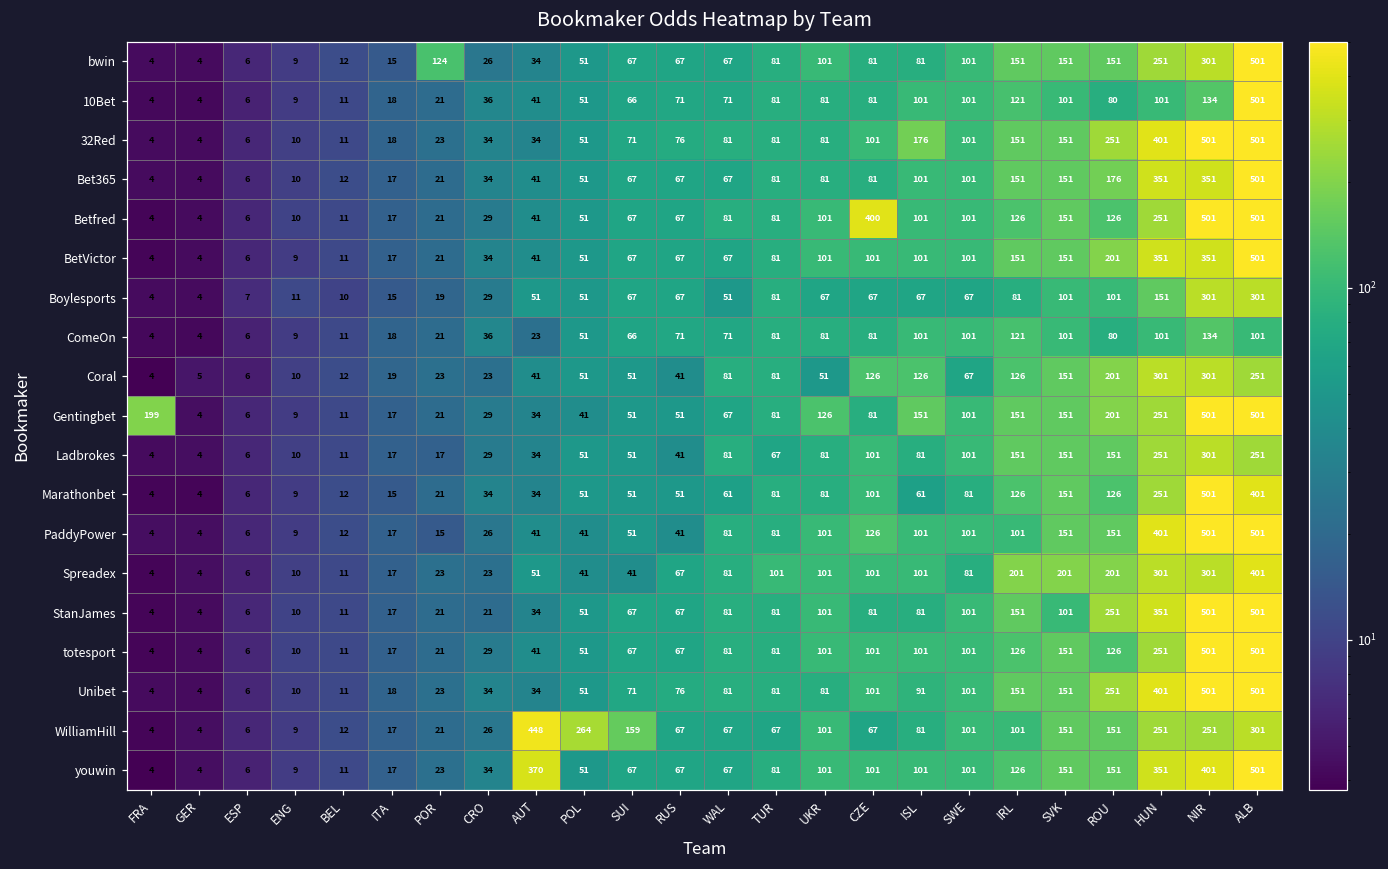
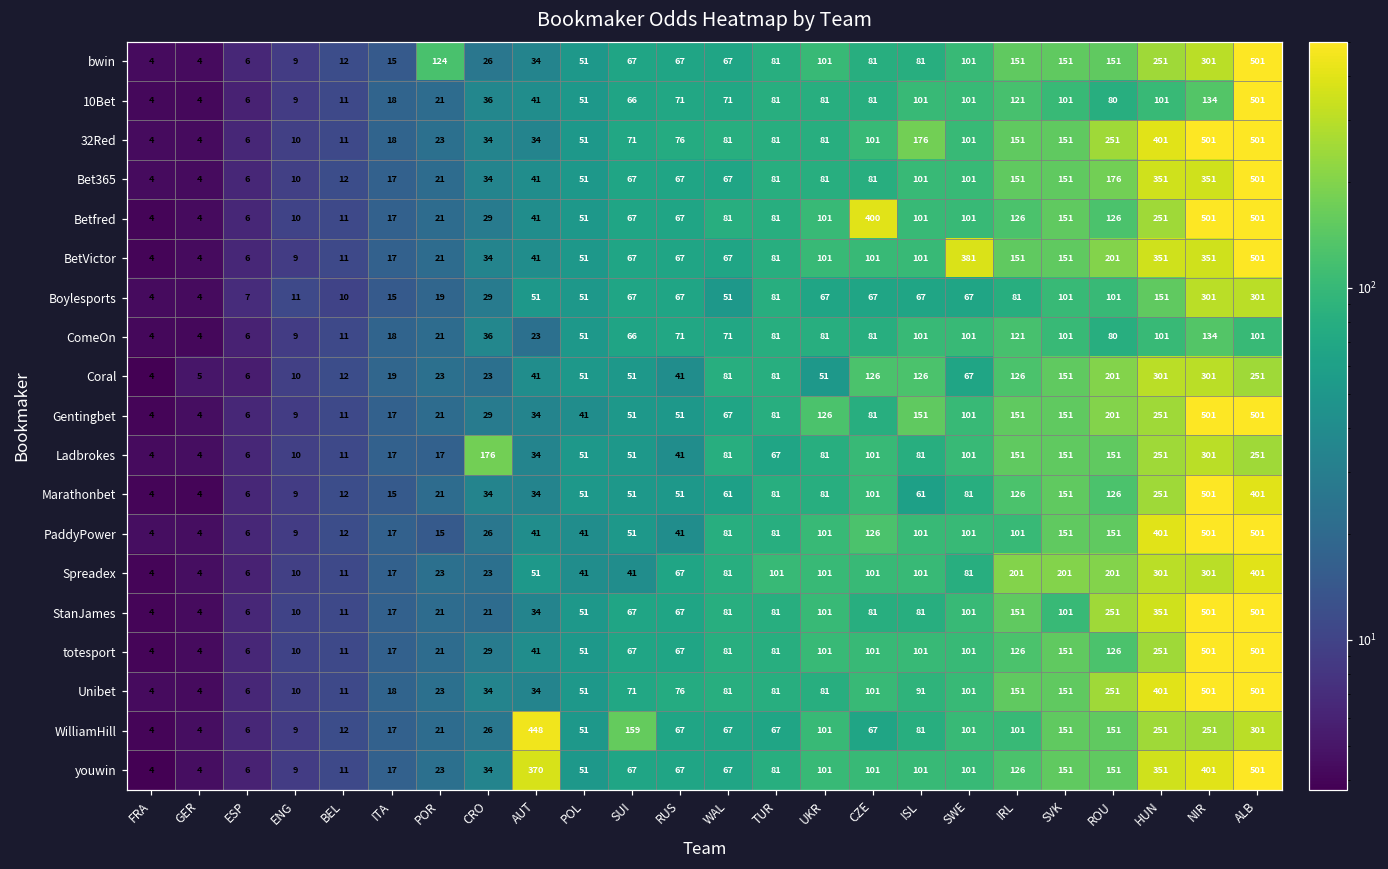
BetVictor, SWE: 101 -> 381
Gentingbet, FRA: 199 -> 4
Ladbrokes, CRO: 29 -> 176
WilliamHill, POL: 264 -> 51
